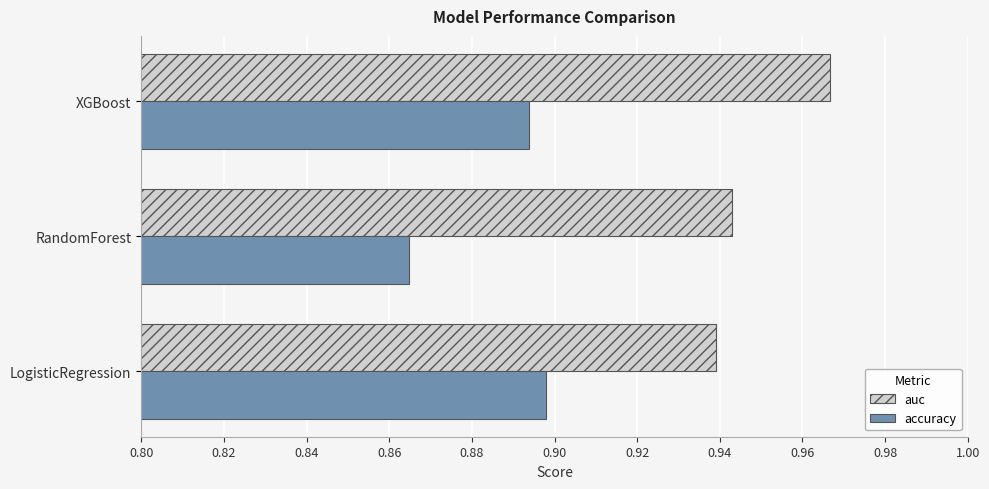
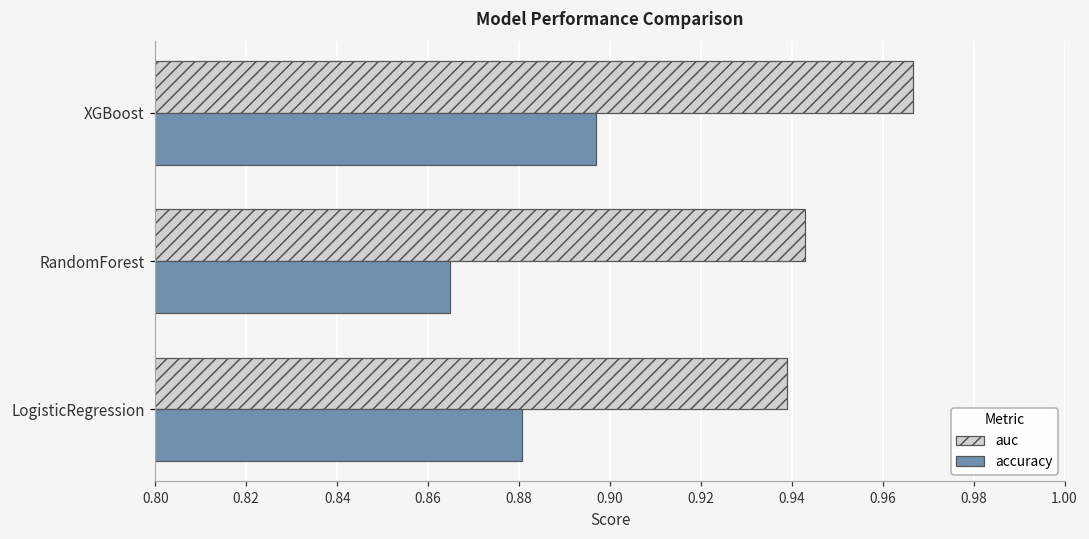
accuracy, XGBoost: 0.894 -> 0.897
accuracy, LogisticRegression: 0.898 -> 0.881
